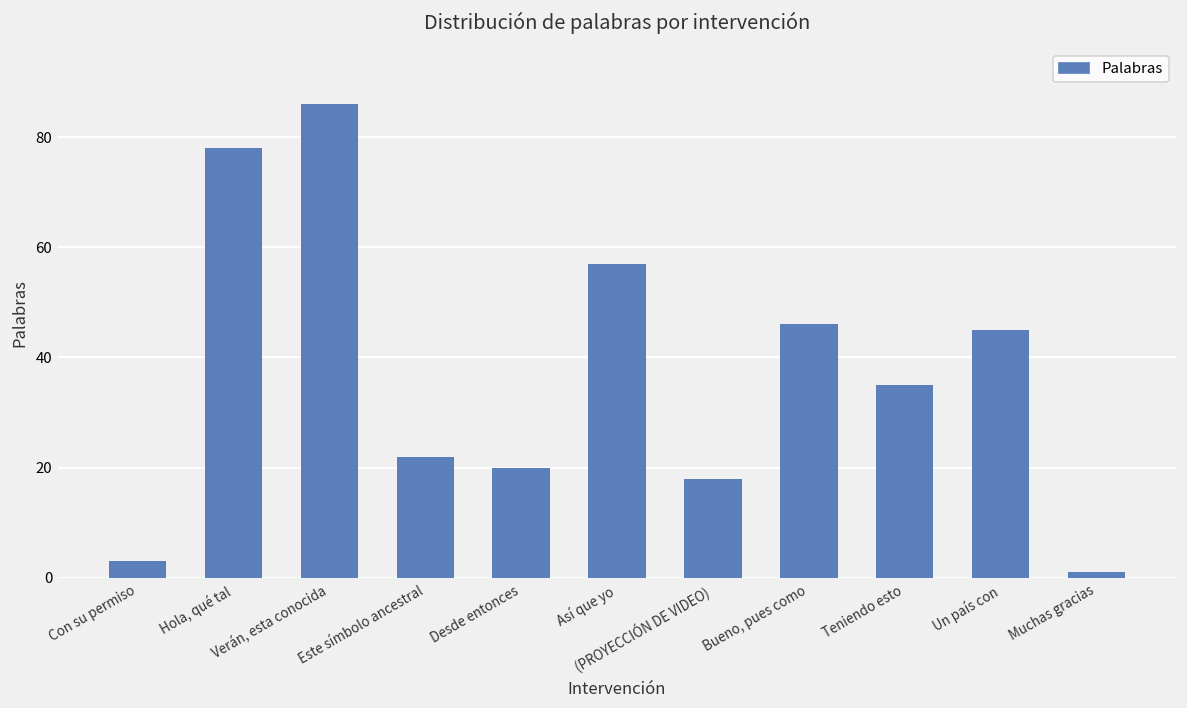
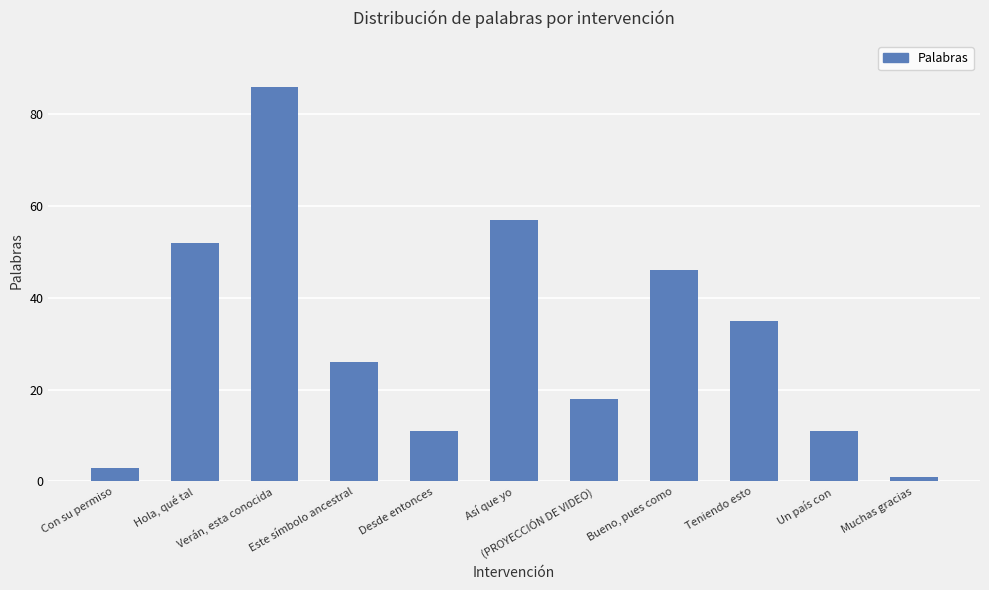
Hola, qué tal: 78 -> 52
Este símbolo ancestral: 22 -> 26
Desde entonces: 20 -> 11
Un país con: 45 -> 11
